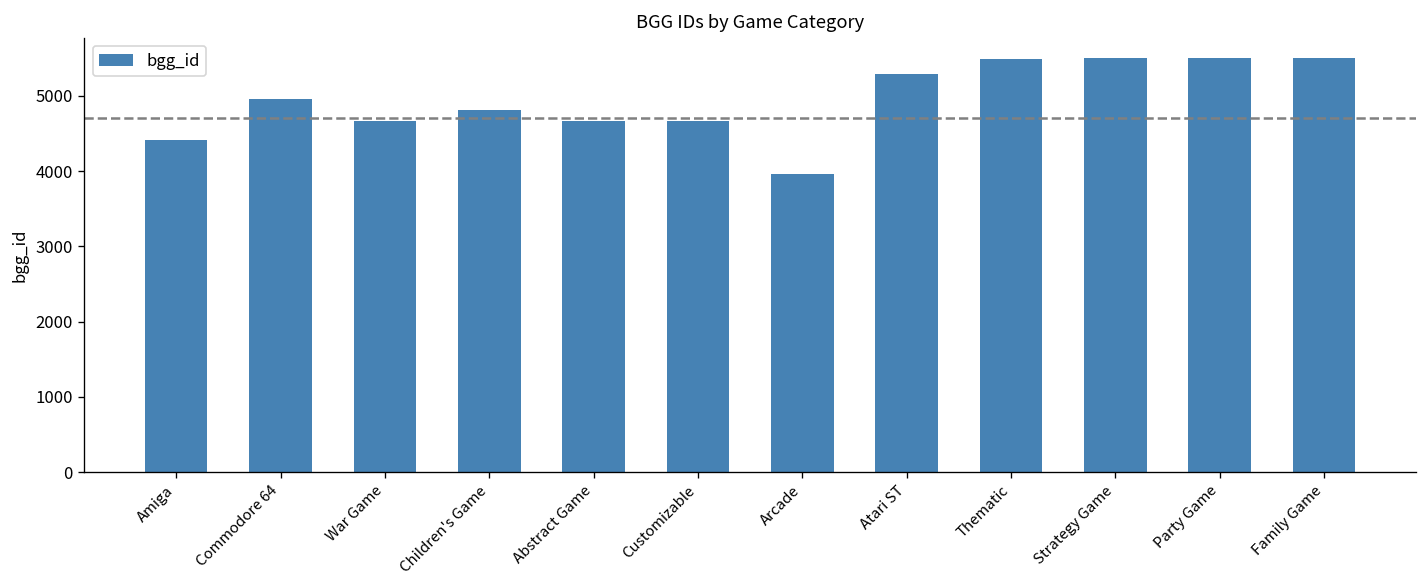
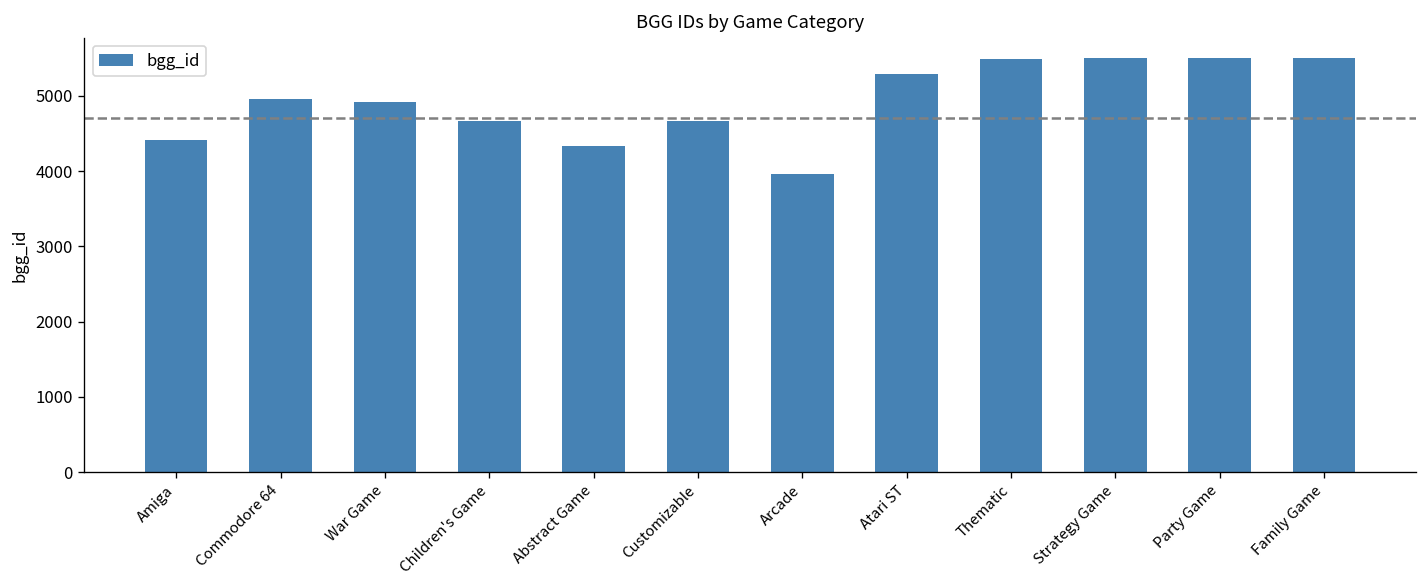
War Game: 4700 -> 4900
Children's Game: 4800 -> 4700
Abstract Game: 4700 -> 4300
